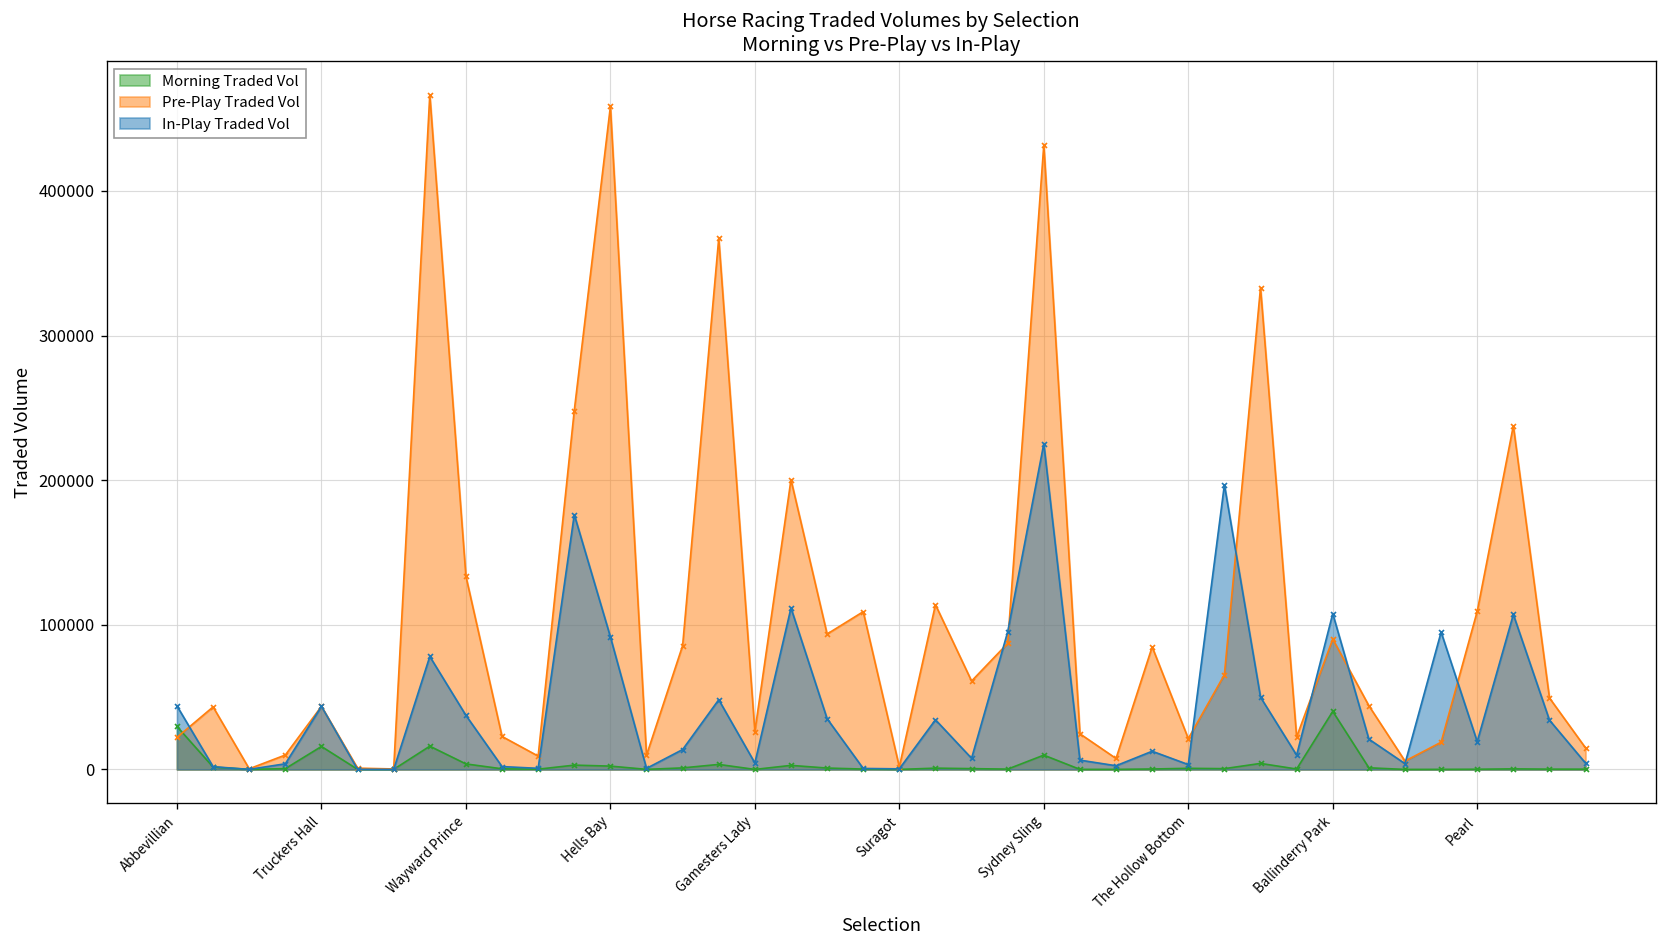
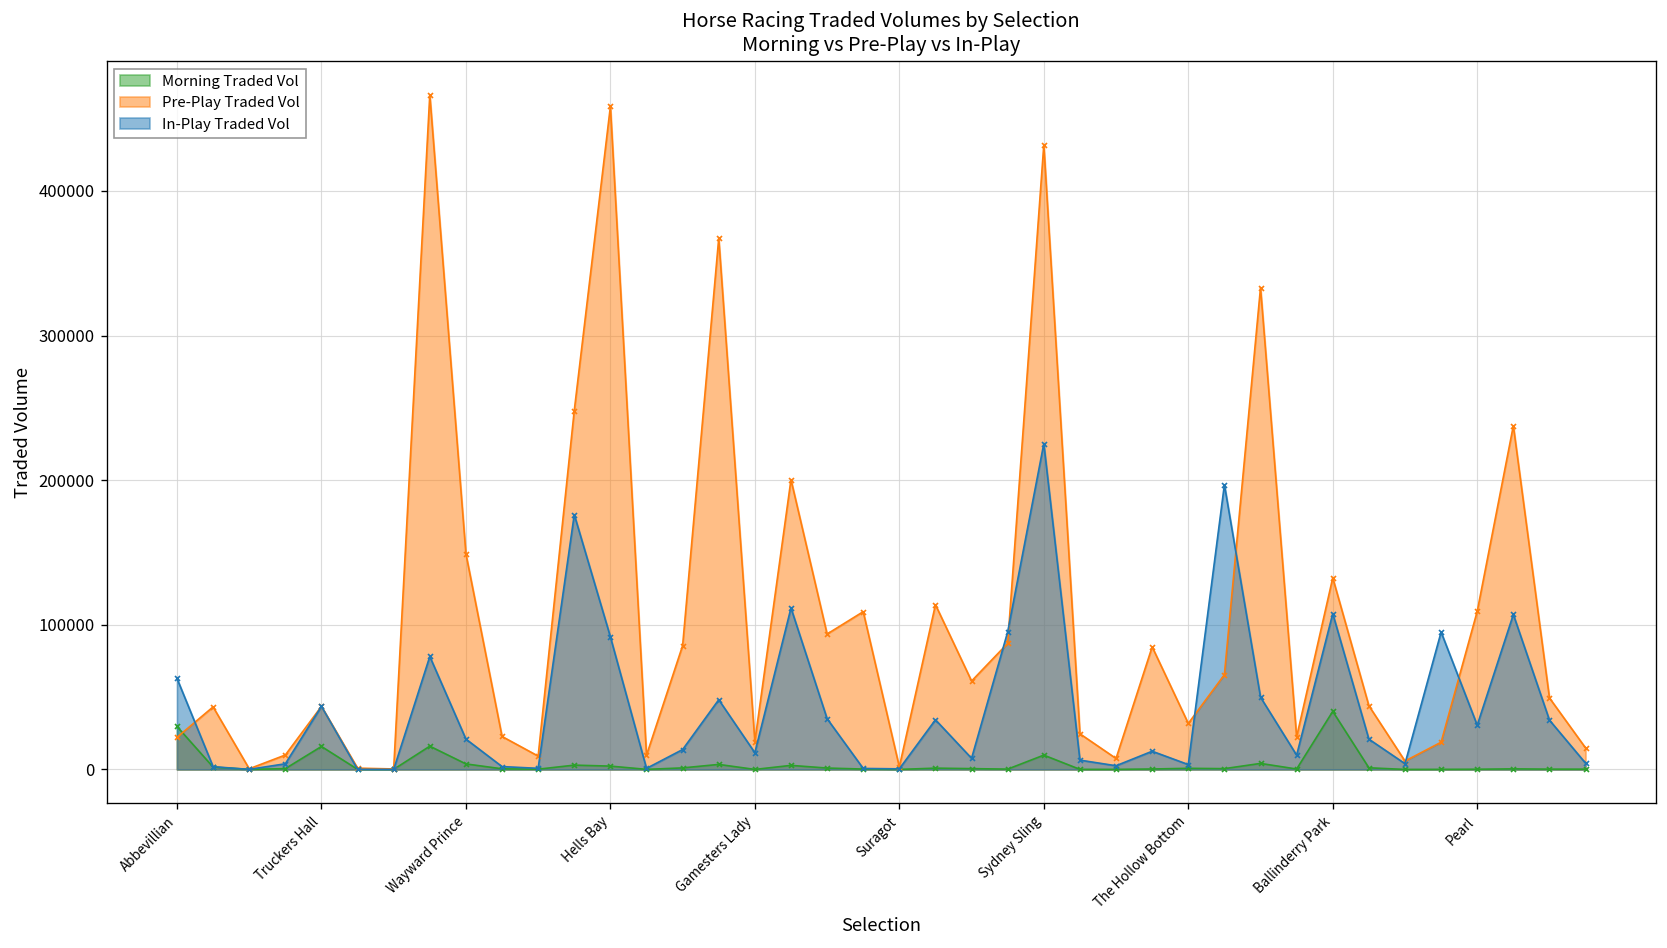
In-Play Traded Vol, Abbevillian: 44000 -> 63000
Pre-Play Traded Vol, Wayward Prince: 134000 -> 149000
In-Play Traded Vol, Wayward Prince: 37000 -> 21000
Pre-Play Traded Vol, Gamesters Lady: 26000 -> 19000
In-Play Traded Vol, Gamesters Lady: 4000 -> 12000
Pre-Play Traded Vol, The Hollow Bottom: 21000 -> 32000
Pre-Play Traded Vol, Ballinderry Park: 90000 -> 132000
In-Play Traded Vol, Pearl: 19000 -> 31000
